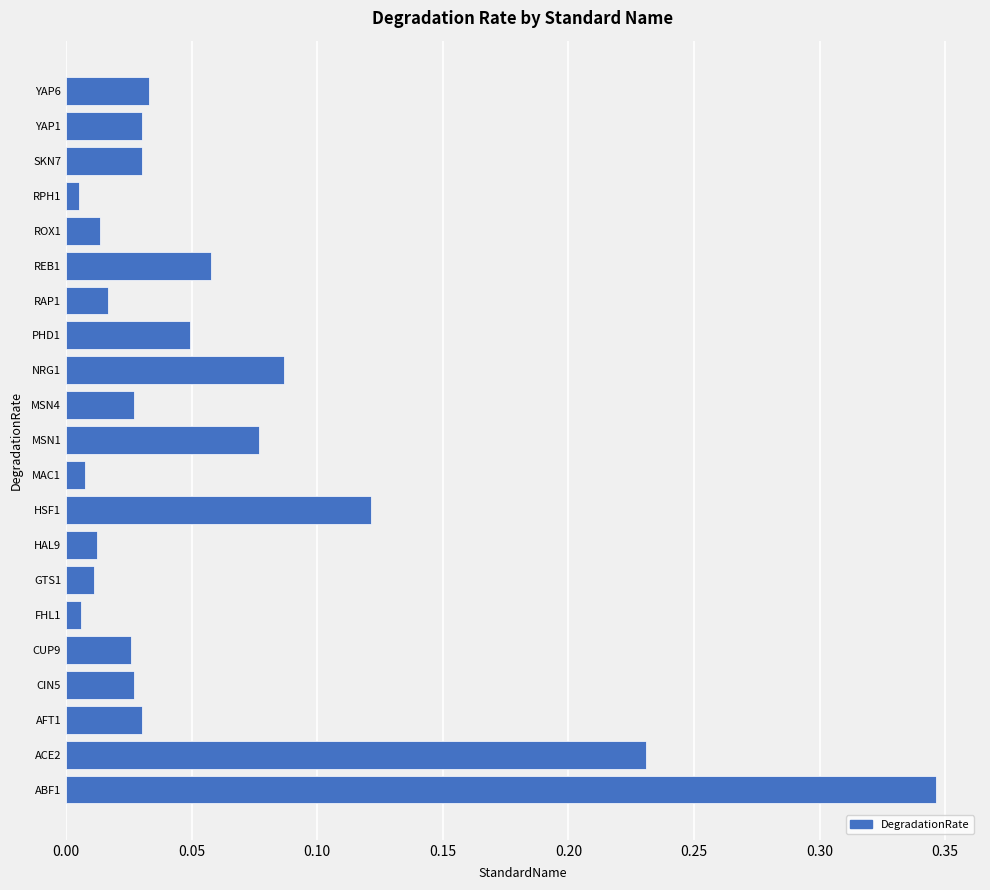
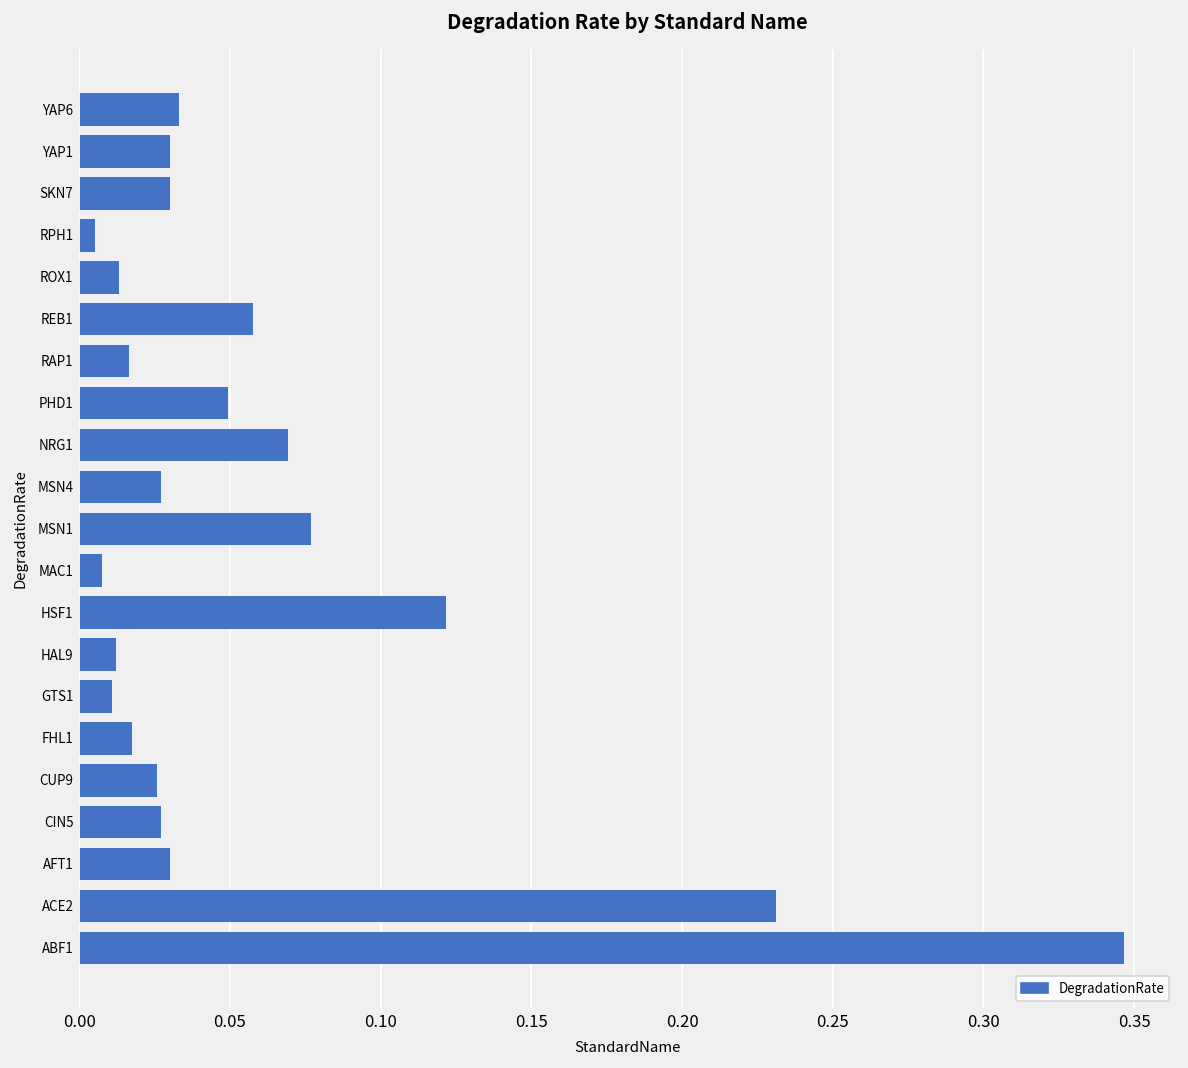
NRG1: 0.087 -> 0.069
FHL1: 0.006 -> 0.017
